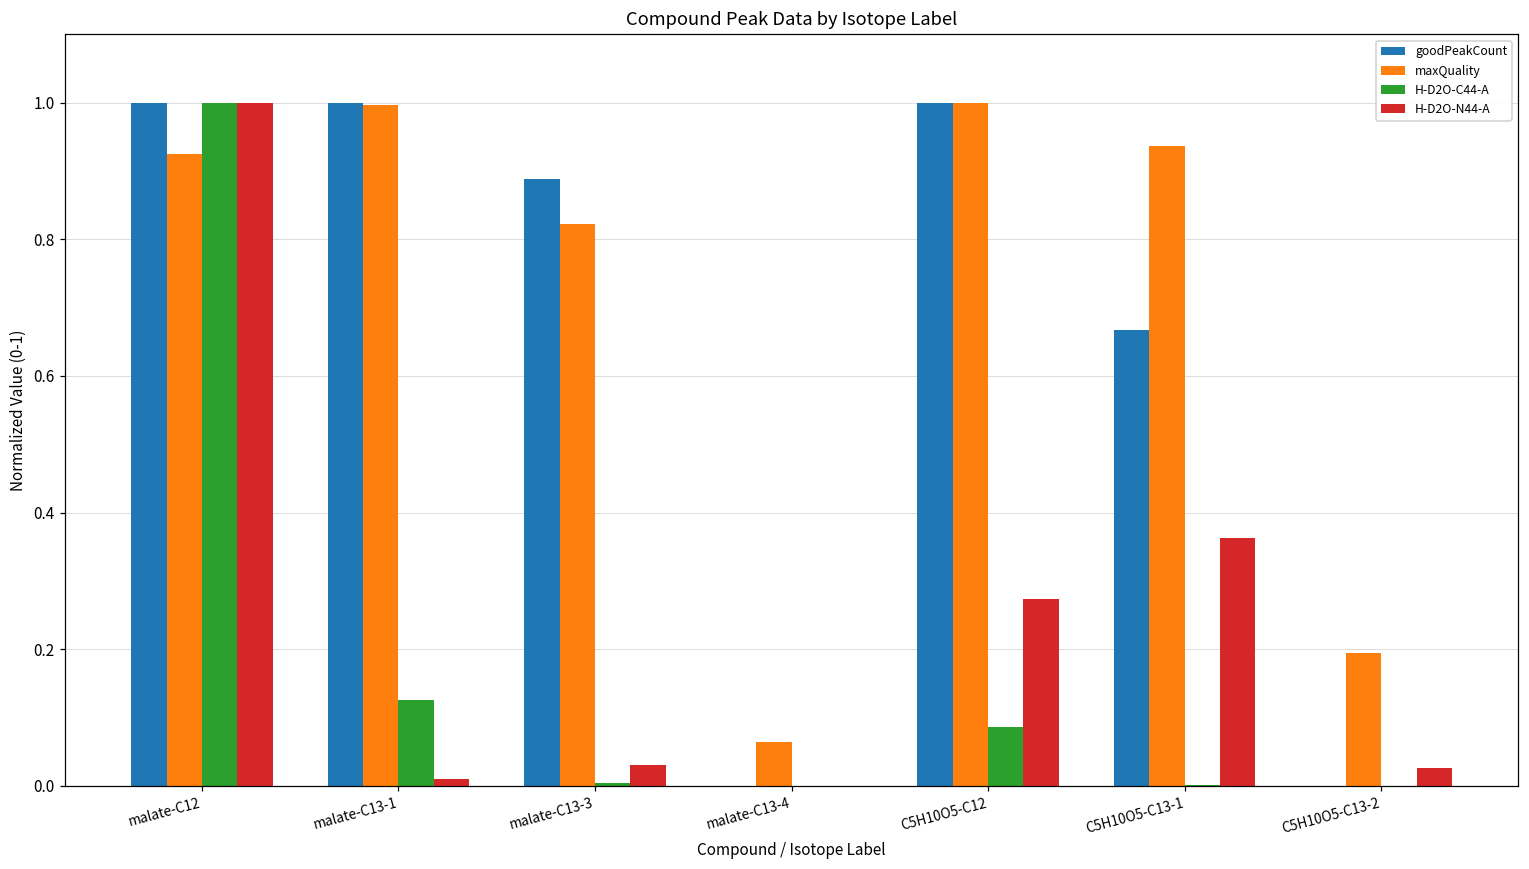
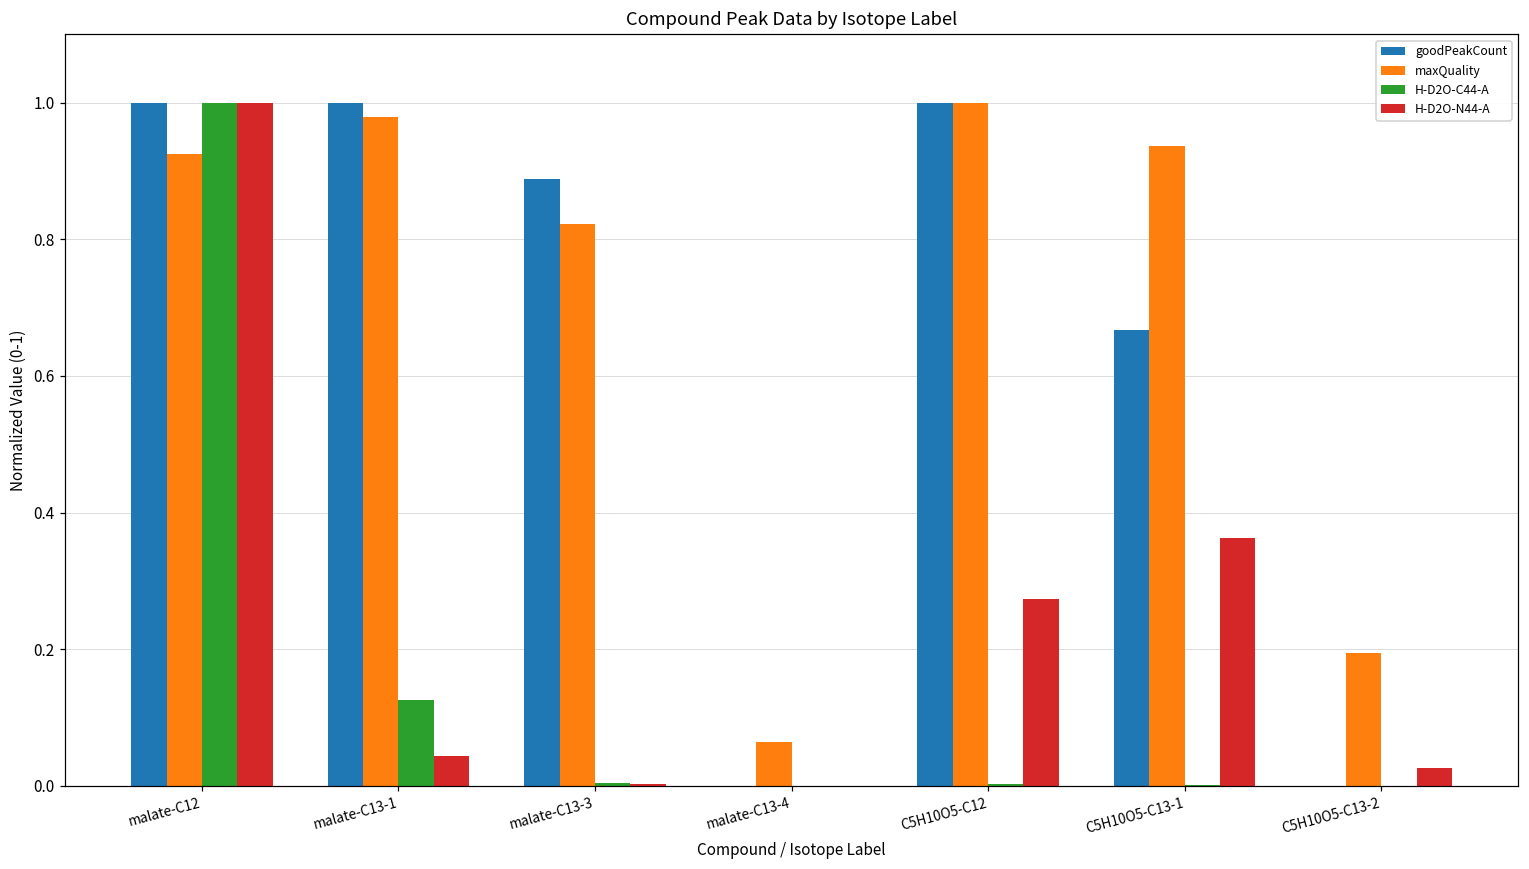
maxQuality, malate-C13-1: 1.00 -> 0.98
H-D2O-N44-A, malate-C13-1: 0.01 -> 0.04
H-D2O-N44-A, malate-C13-3: 0.03 -> 0.00
H-D2O-C44-A, C5H10O5-C12: 0.09 -> 0.00
